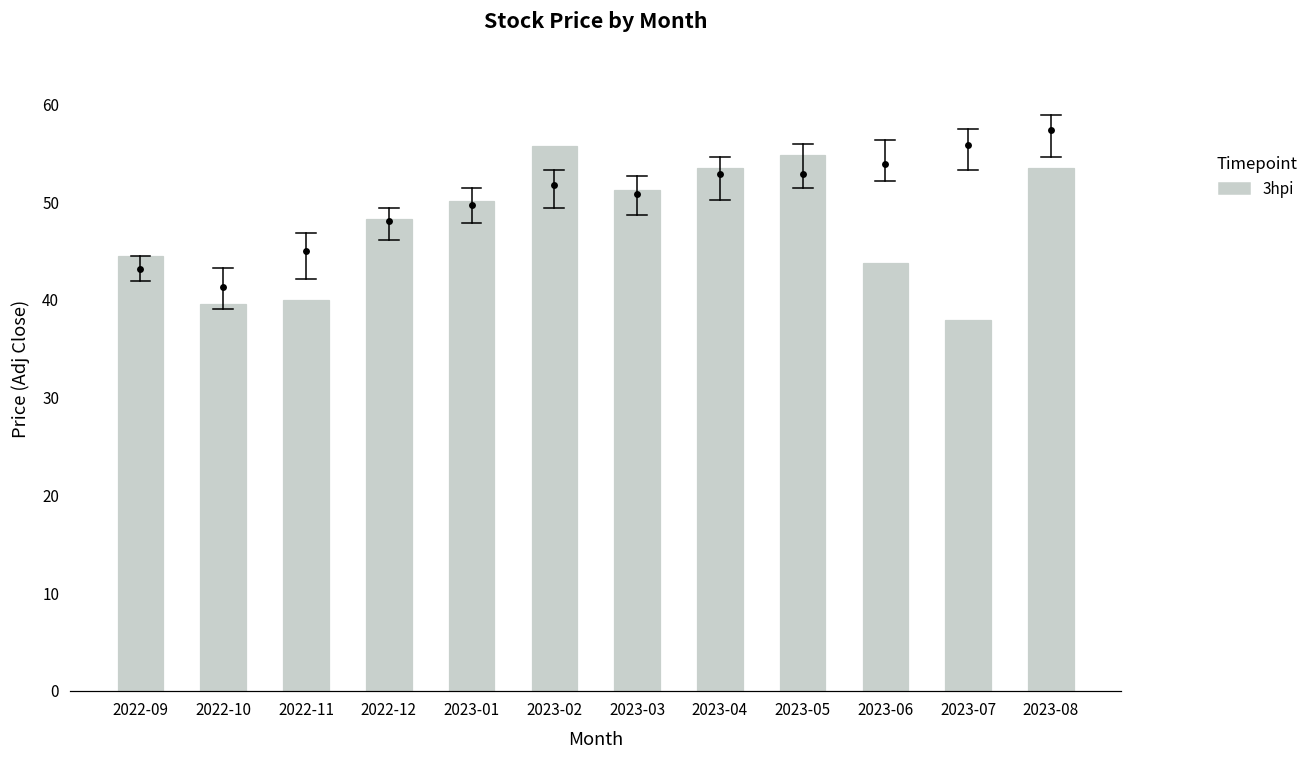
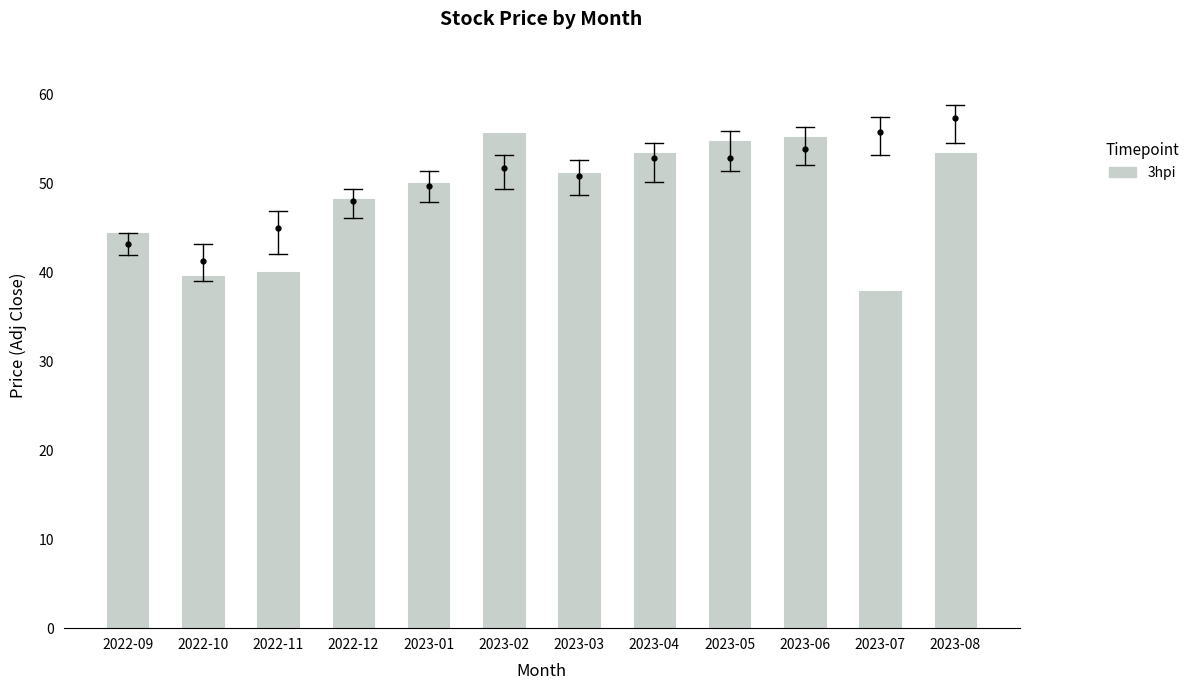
3hpi, 2023-06: 44 -> 55
